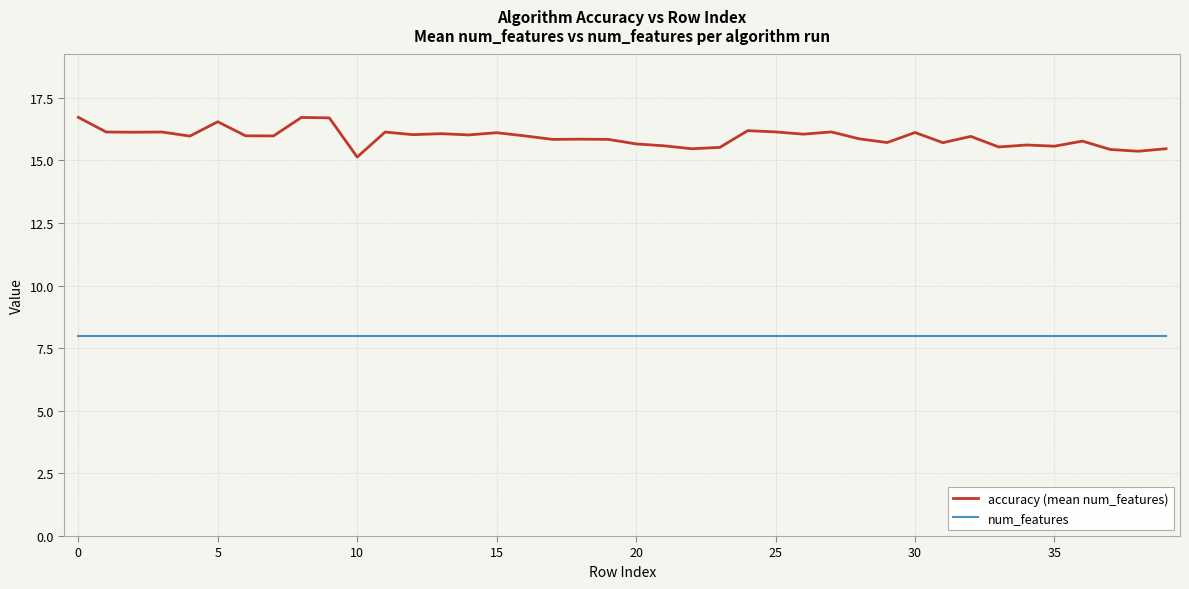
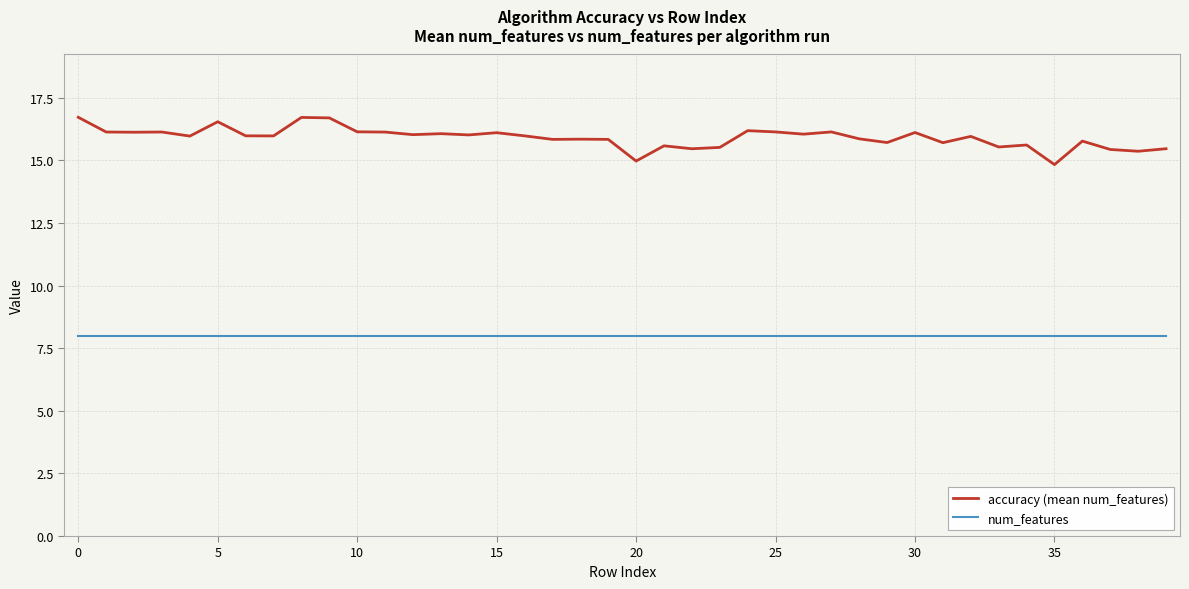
accuracy (mean num_features), 10: 15.1 -> 16.1
accuracy (mean num_features), 20: 15.7 -> 15.0
accuracy (mean num_features), 35: 15.6 -> 14.8
